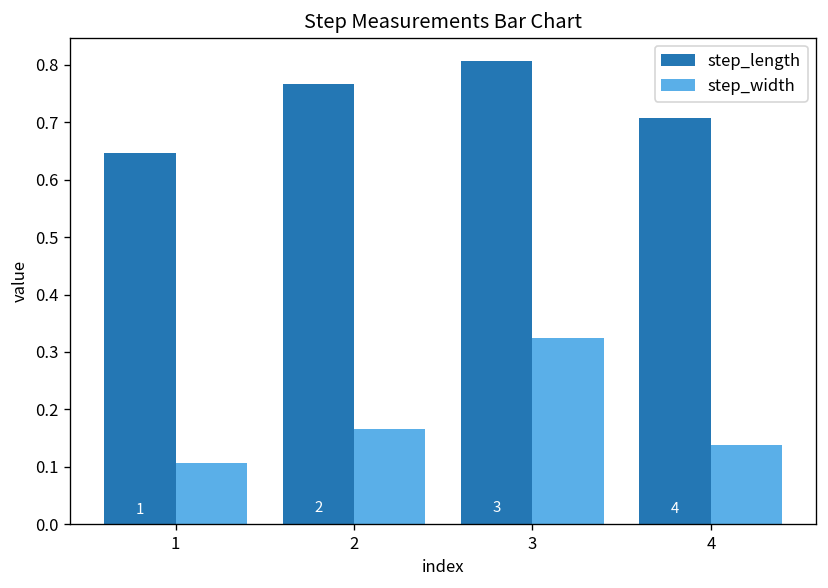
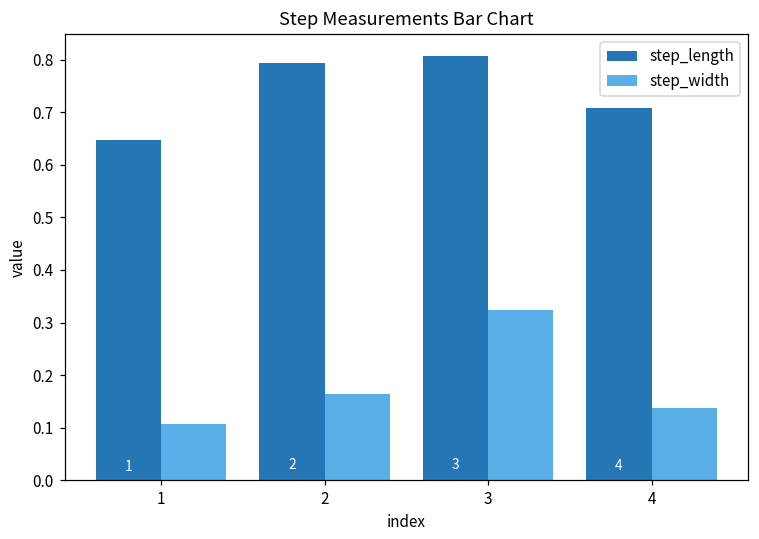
step_length, 2: 0.77 -> 0.79
